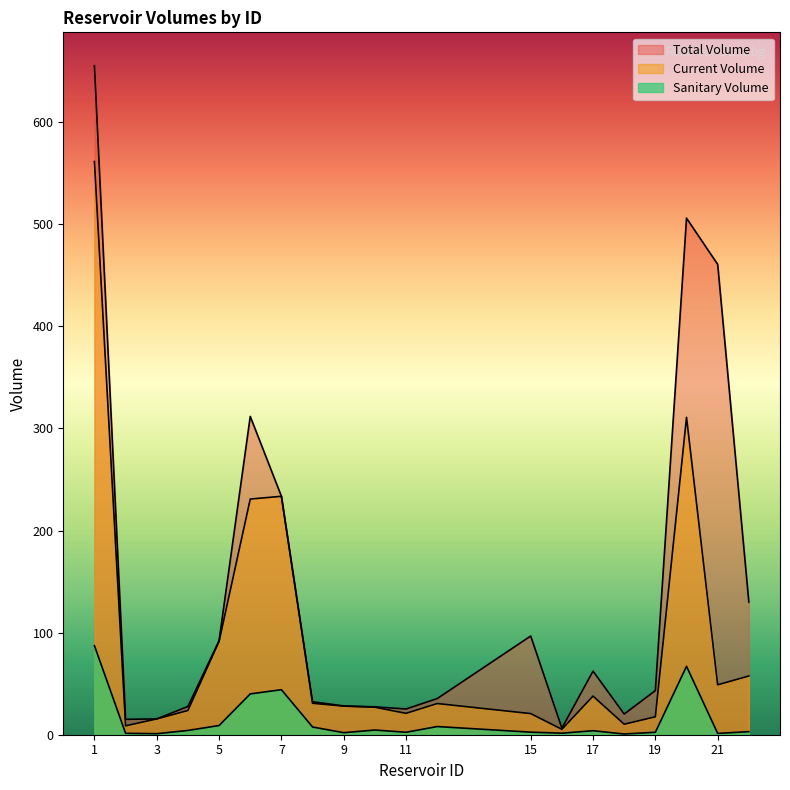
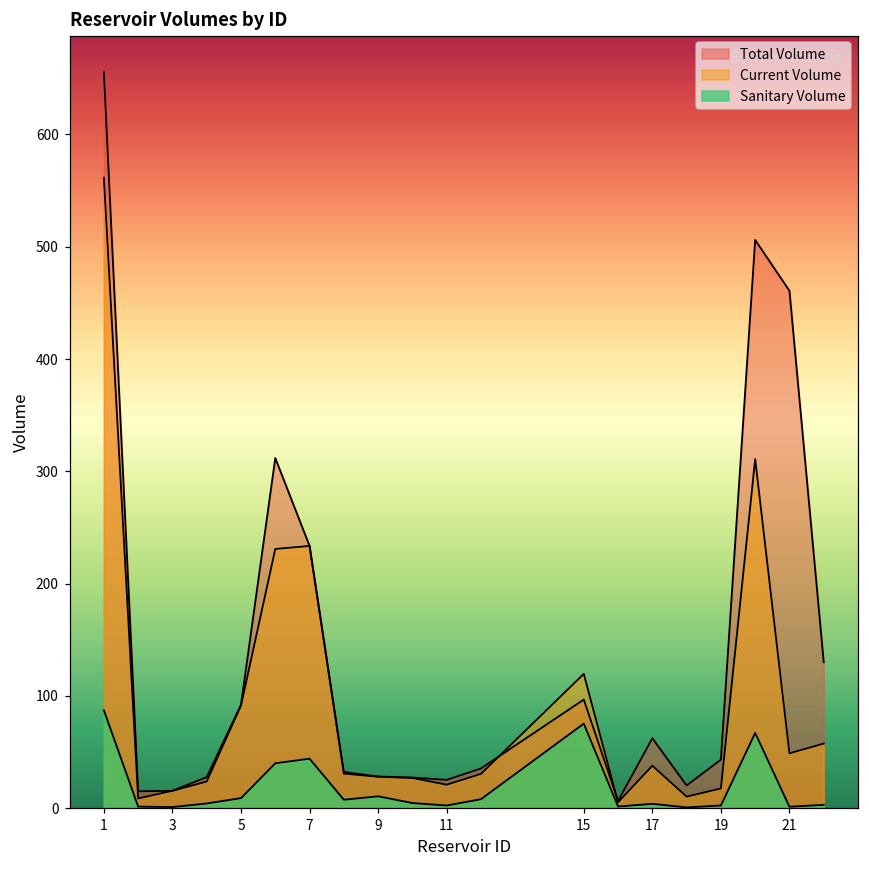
Sanitary Volume, 9: 2 -> 11
Current Volume, 15: 21 -> 120
Sanitary Volume, 15: 3 -> 75
